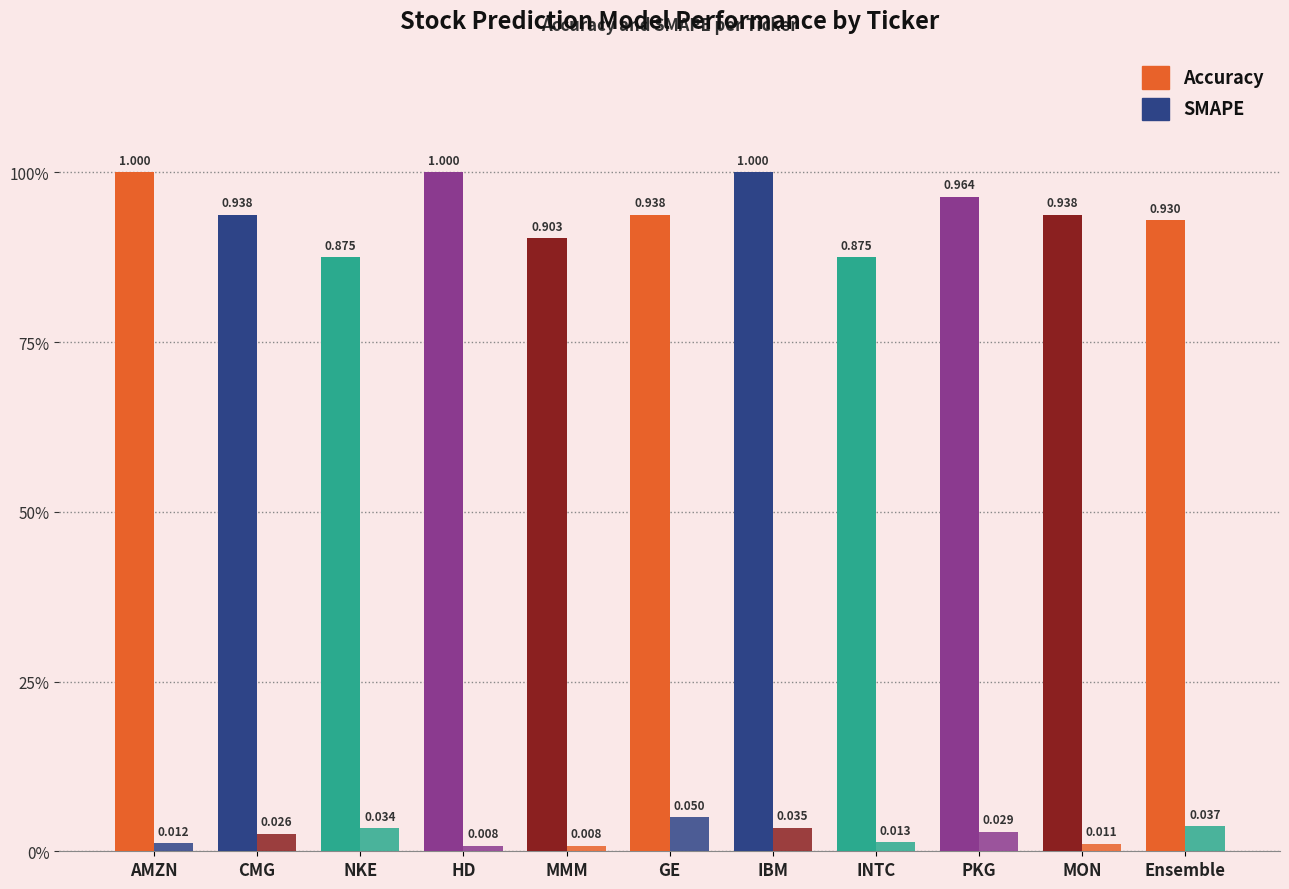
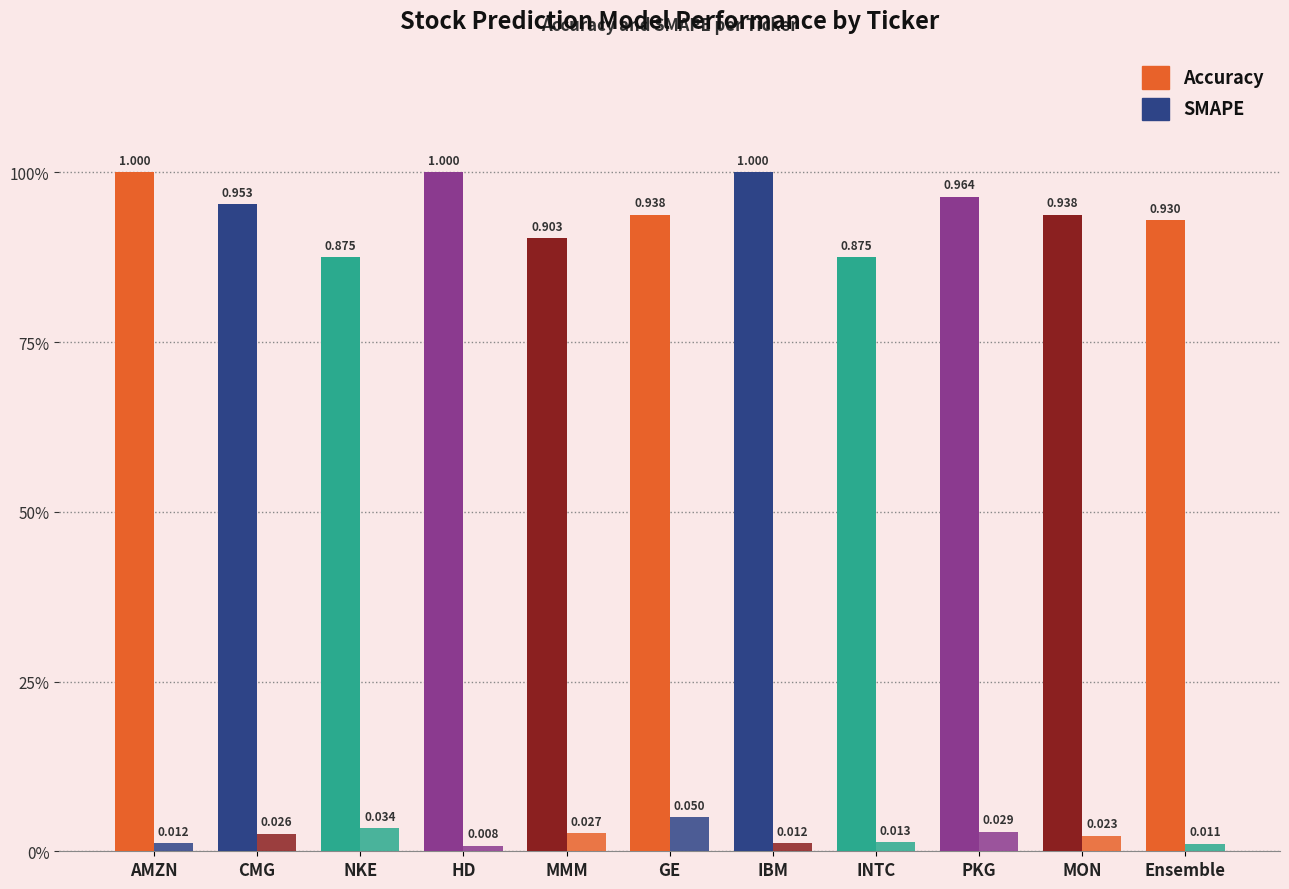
Accuracy, CMG: 0.938 -> 0.953
SMAPE, MMM: 0.008 -> 0.027
SMAPE, IBM: 0.035 -> 0.012
SMAPE, MON: 0.011 -> 0.023
SMAPE, Ensemble: 0.037 -> 0.011
